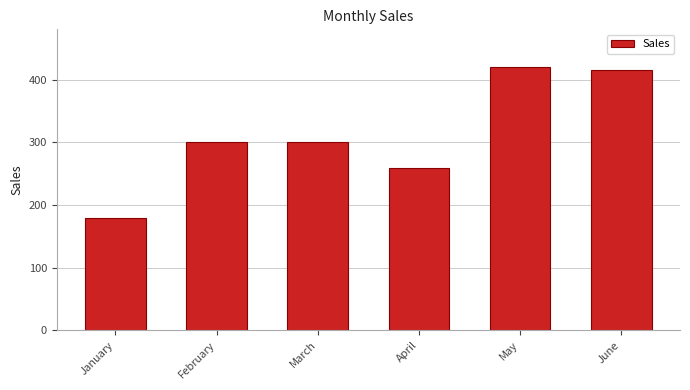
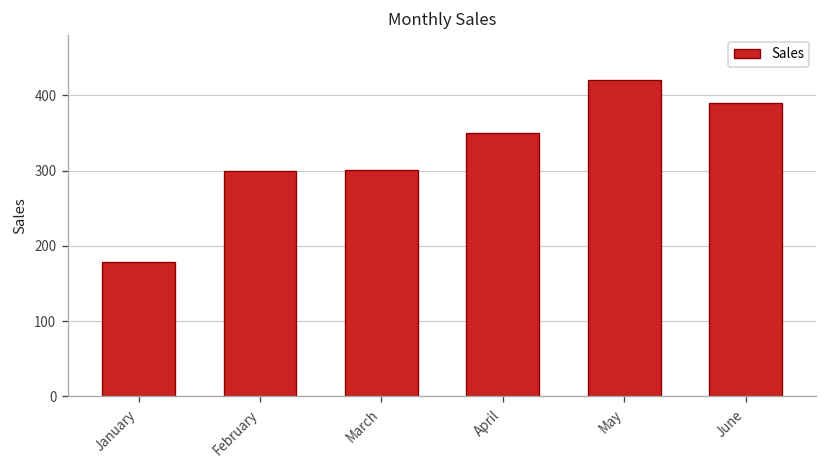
April: 260 -> 350
June: 420 -> 390
